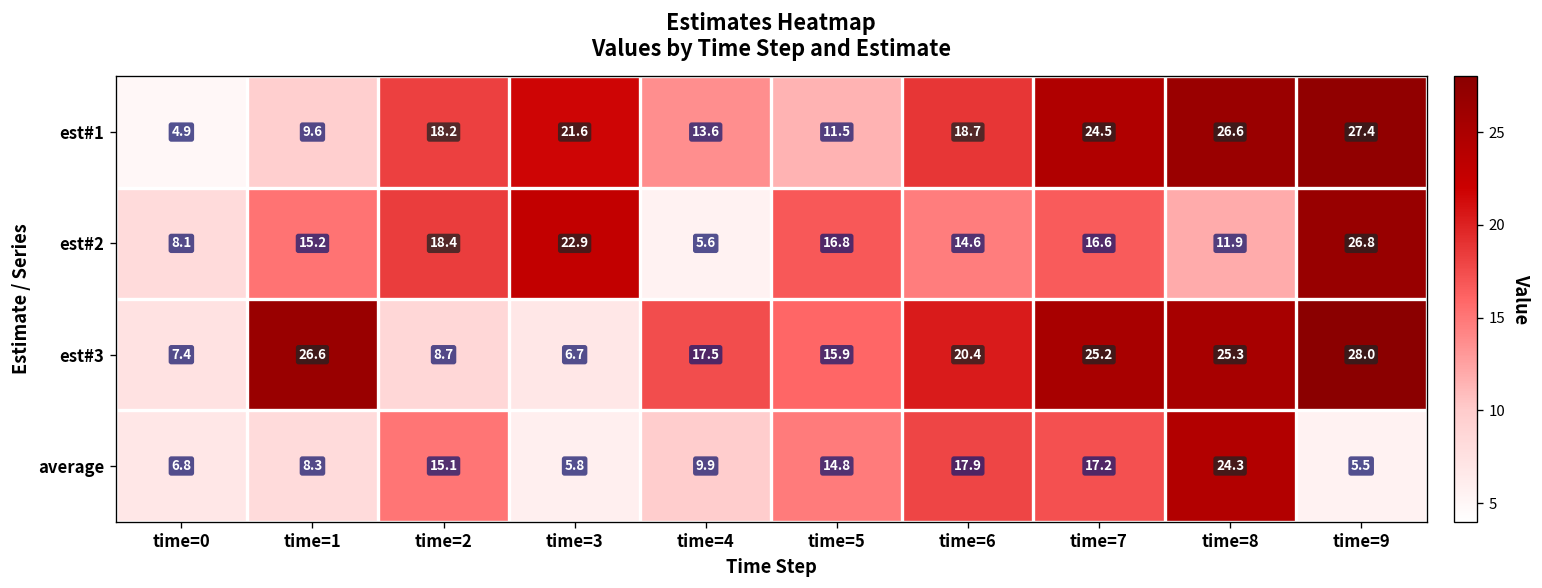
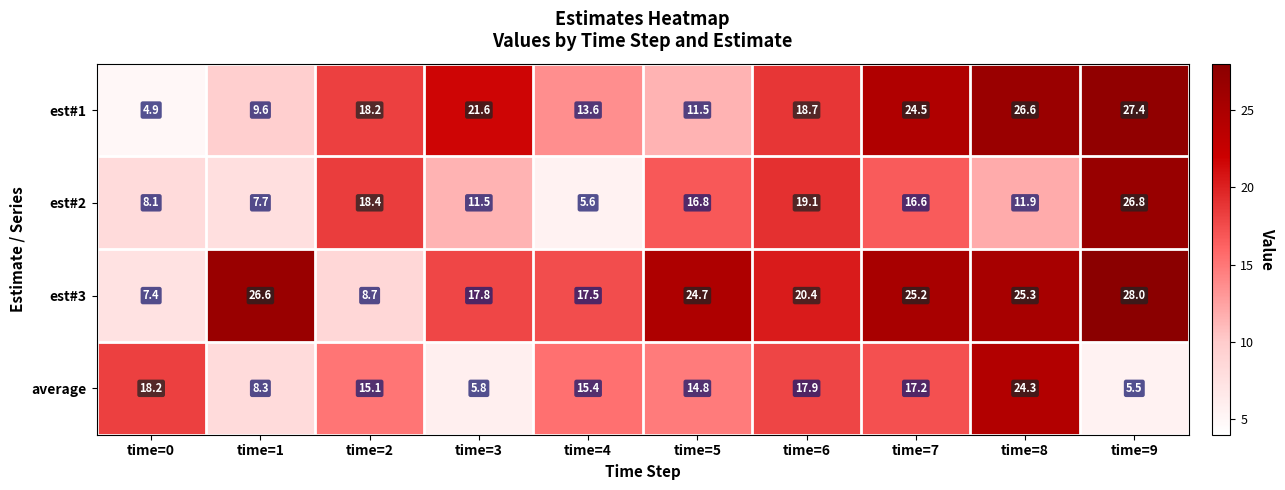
est#2, time=1: 15.2 -> 7.7
est#2, time=3: 22.9 -> 11.5
est#2, time=6: 14.6 -> 19.1
est#3, time=3: 6.7 -> 17.8
est#3, time=5: 15.9 -> 24.7
average, time=0: 6.8 -> 18.2
average, time=4: 9.9 -> 15.4
